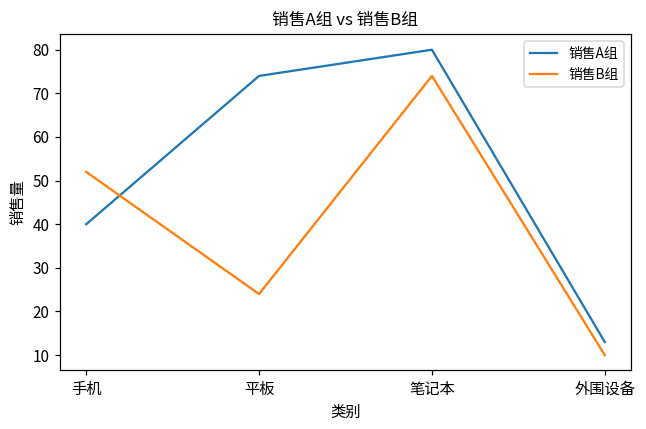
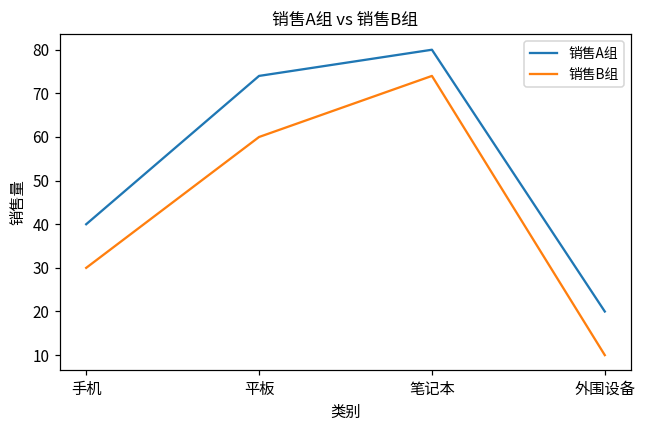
销售B组, 手机: 52 -> 30
销售B组, 平板: 24 -> 60
销售A组, 外围设备: 13 -> 20
